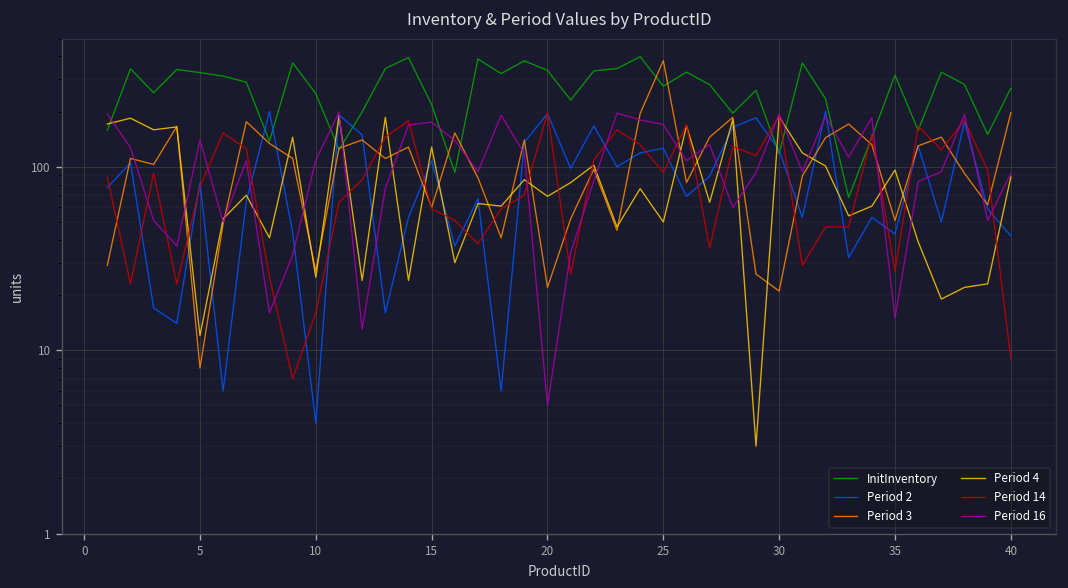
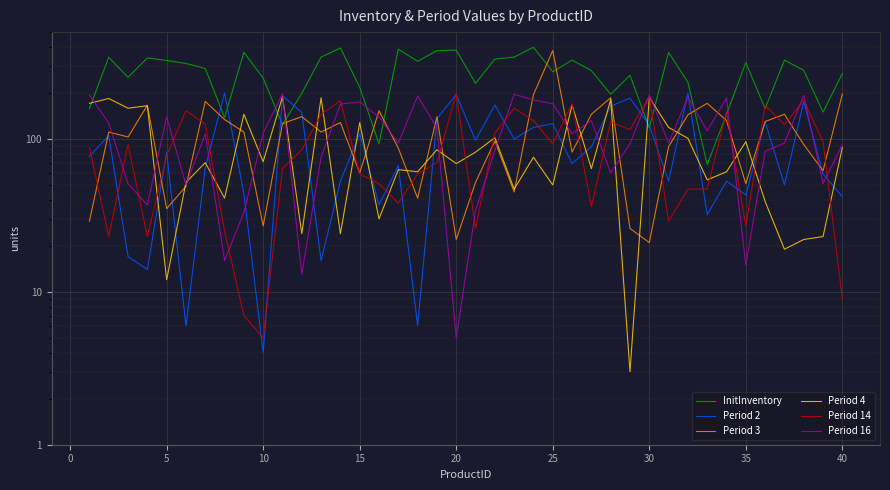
Period 3, 5: 8 -> 35
Period 4, 10: 25 -> 70
Period 14, 10: 16 -> 5
InitInventory, 20: 340 -> 380
